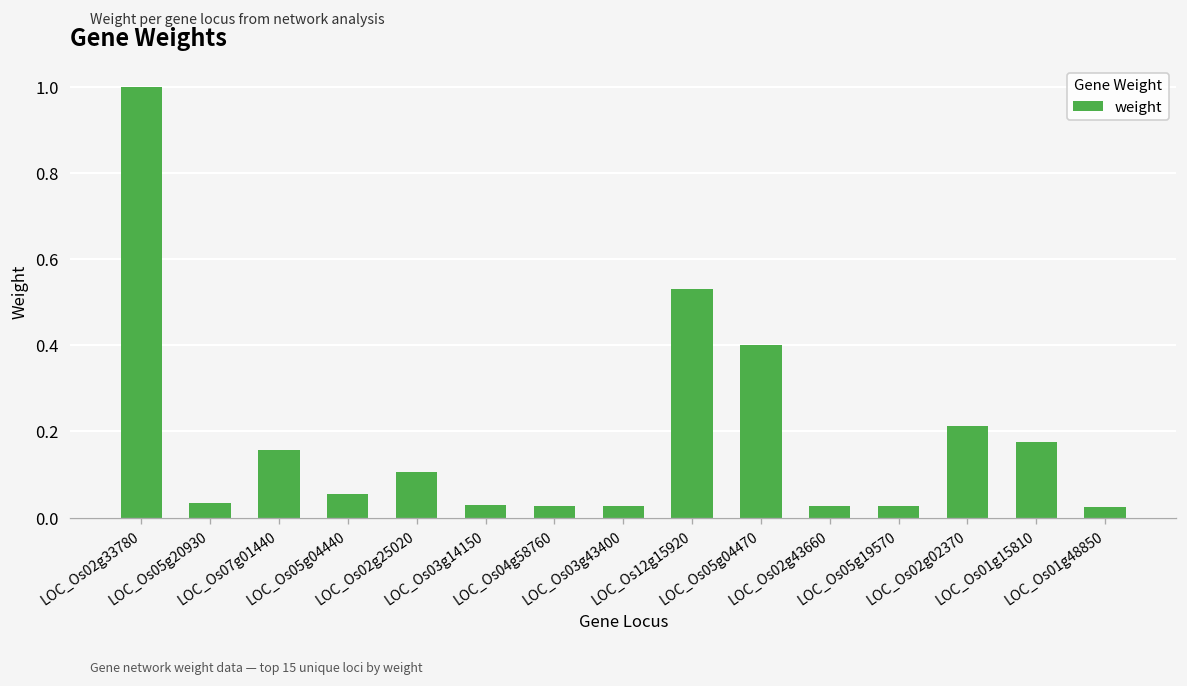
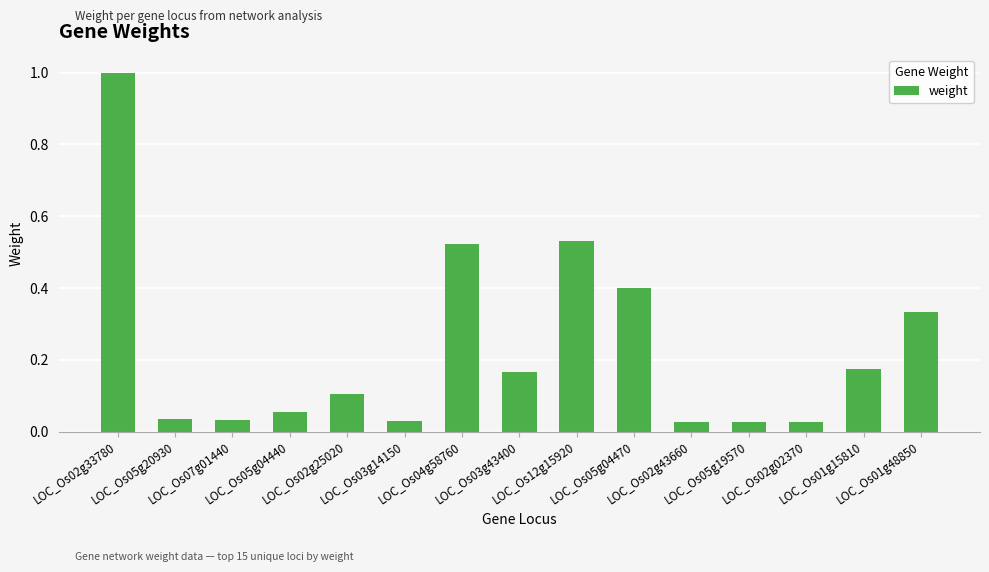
LOC_Os07g01440: 0.16 -> 0.03
LOC_Os04g58760: 0.03 -> 0.52
LOC_Os03g43400: 0.03 -> 0.17
LOC_Os02g02370: 0.21 -> 0.03
LOC_Os01g48850: 0.02 -> 0.33
